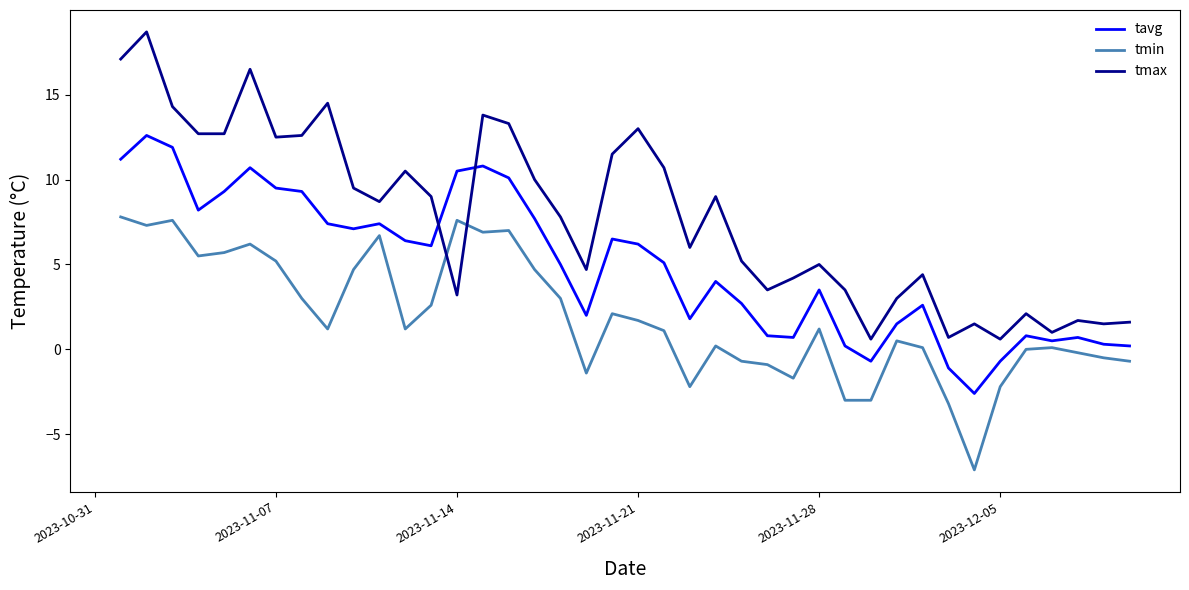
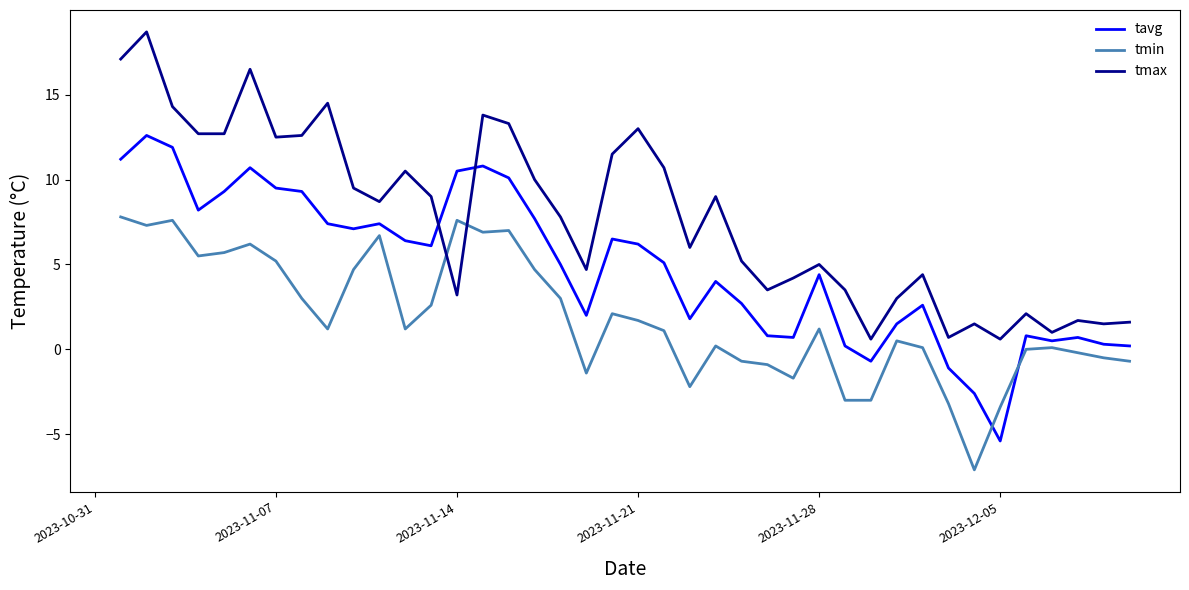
tavg, 2023-11-28: 3.5 -> 4.4
tavg, 2023-12-05: -0.7 -> -5.4
tmin, 2023-12-05: -2.2 -> -3.4
